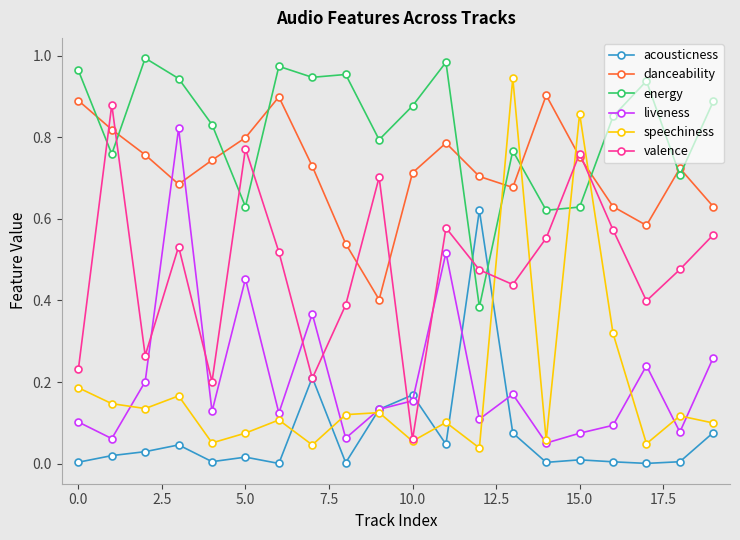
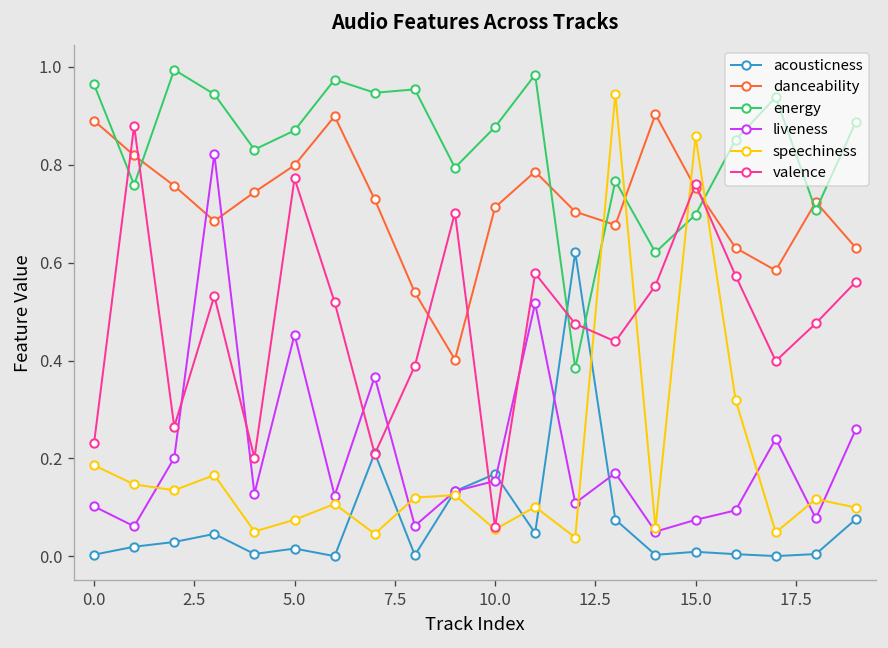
energy, 5.0: 0.63 -> 0.87
energy, 15.0: 0.63 -> 0.70
